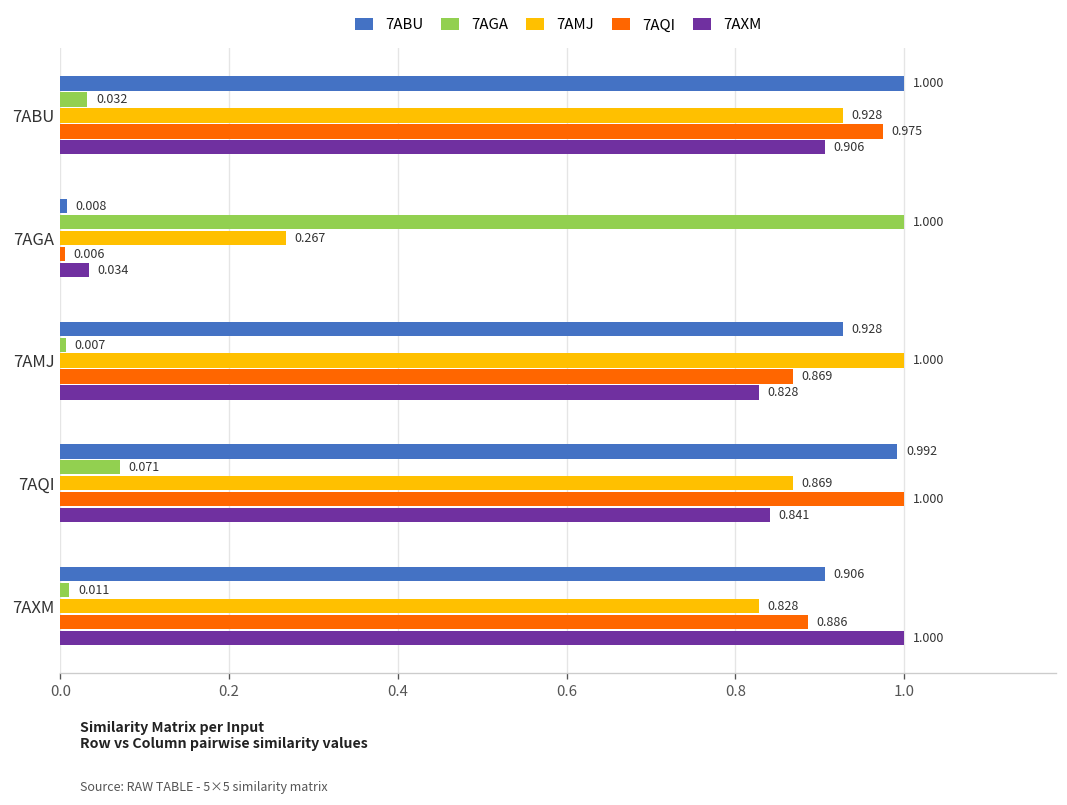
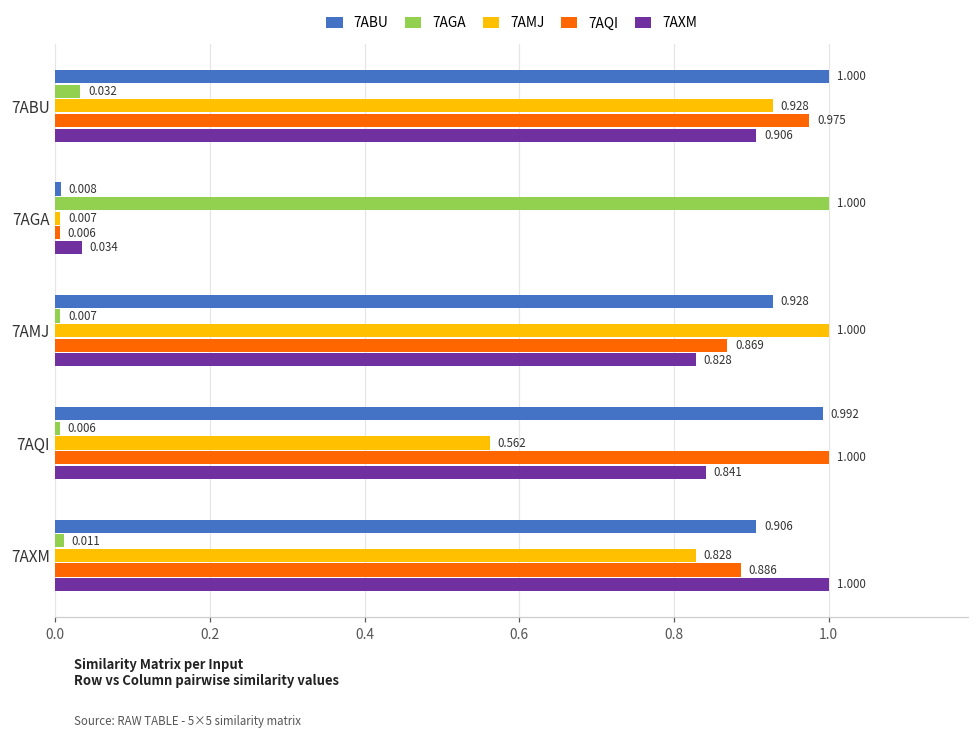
7AMJ, 7AGA: 0.267 -> 0.007
7AGA, 7AQI: 0.071 -> 0.006
7AMJ, 7AQI: 0.869 -> 0.562
